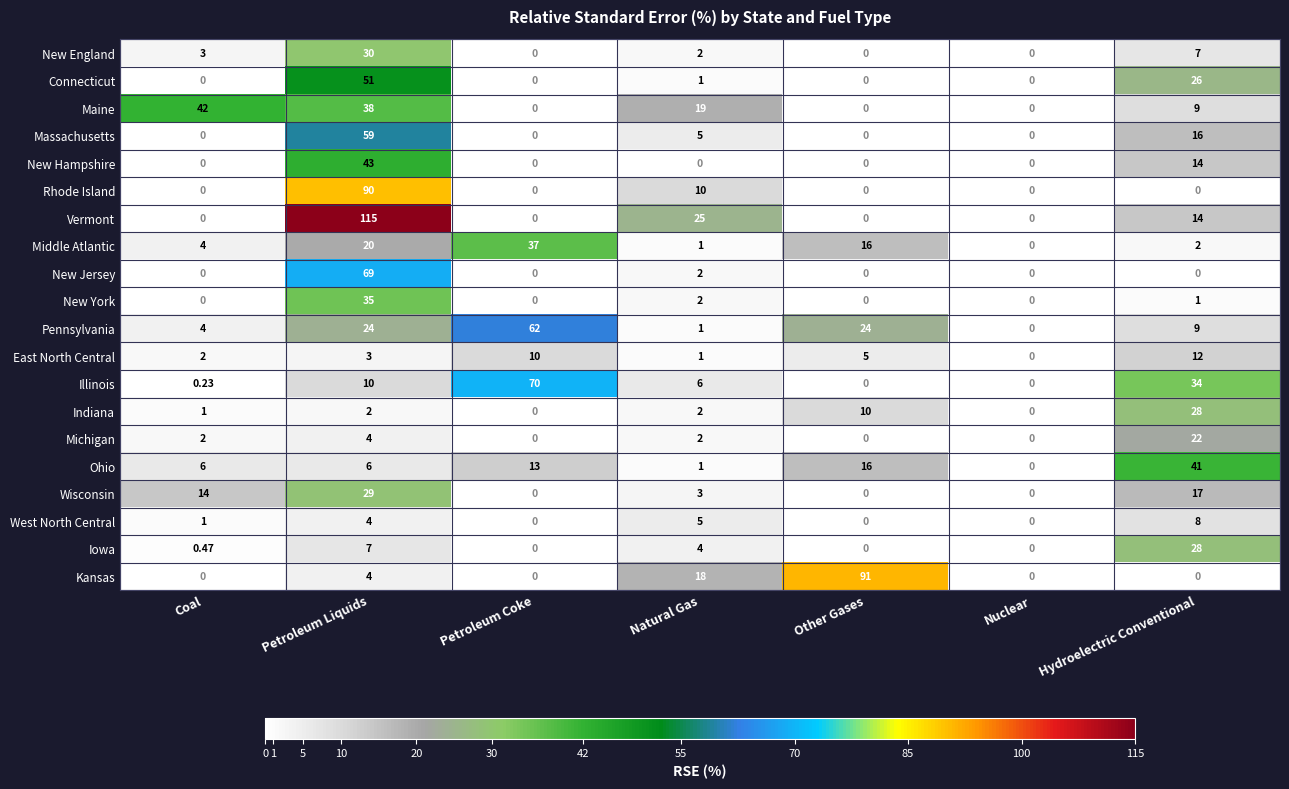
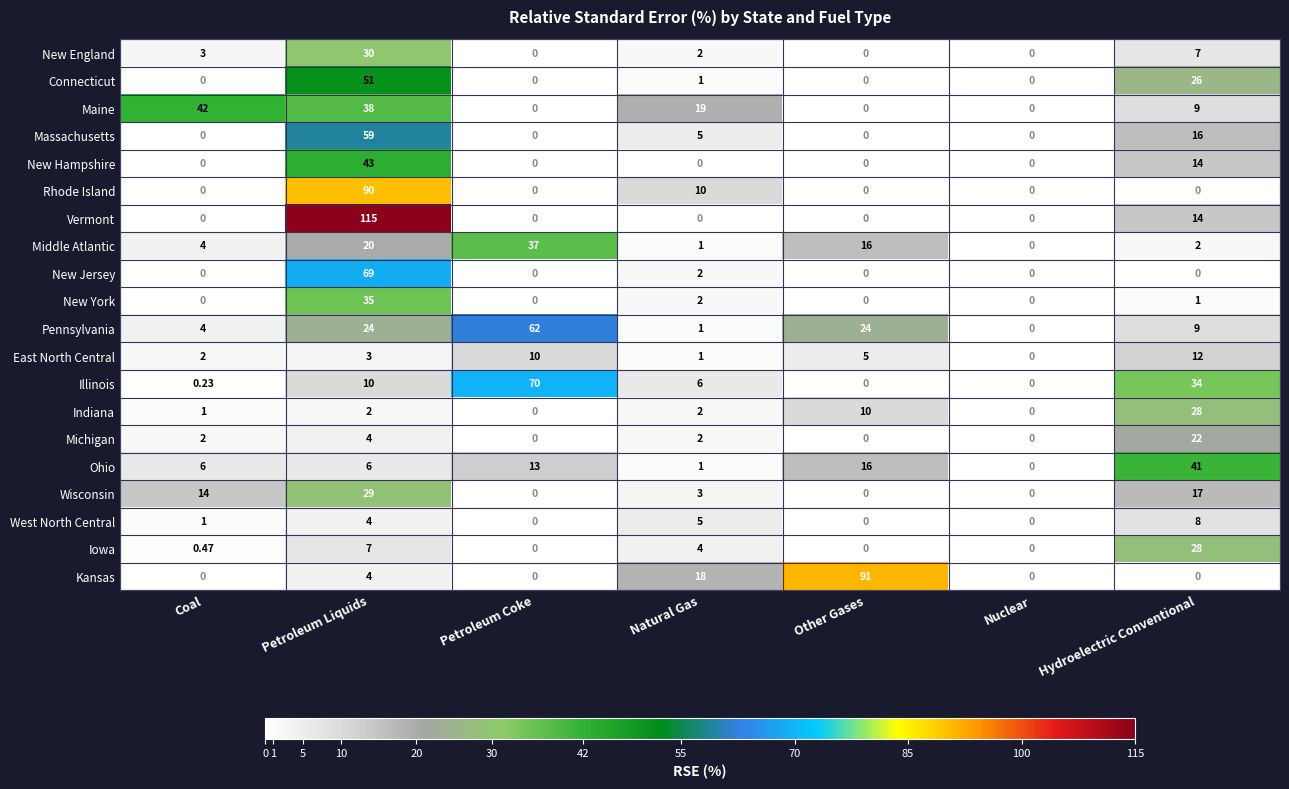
Vermont, Natural Gas: 25 -> 0
